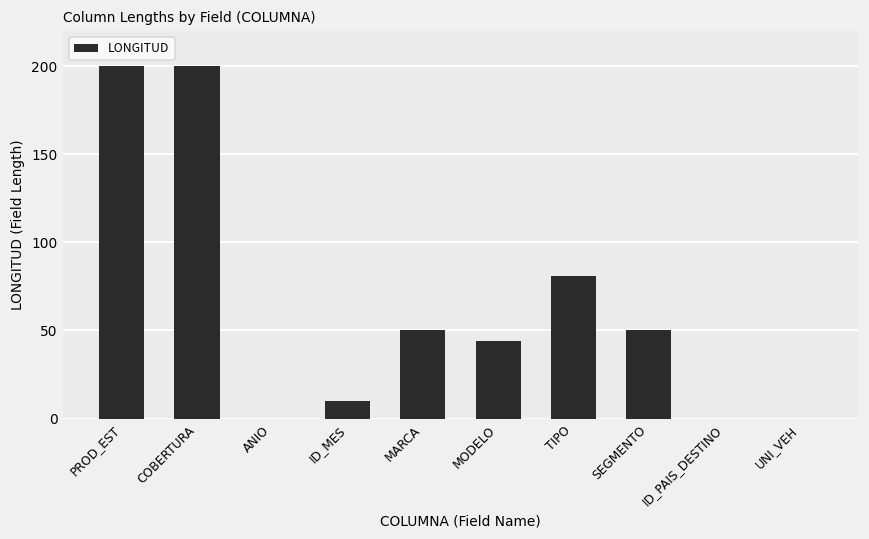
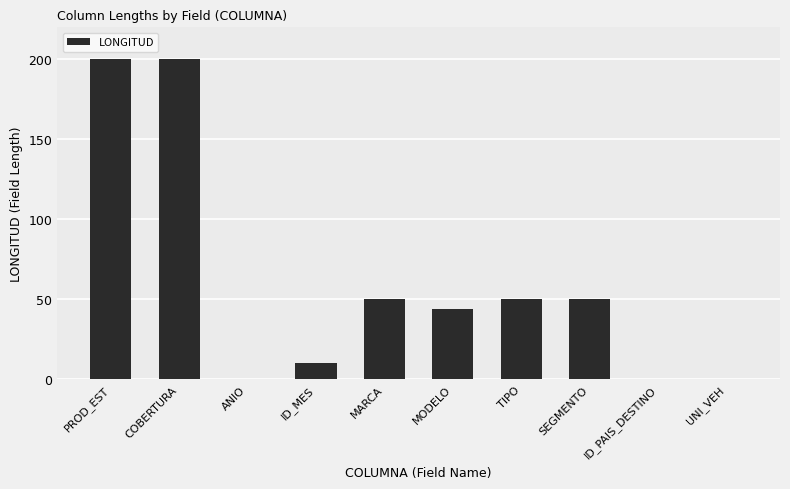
TIPO: 81 -> 50
